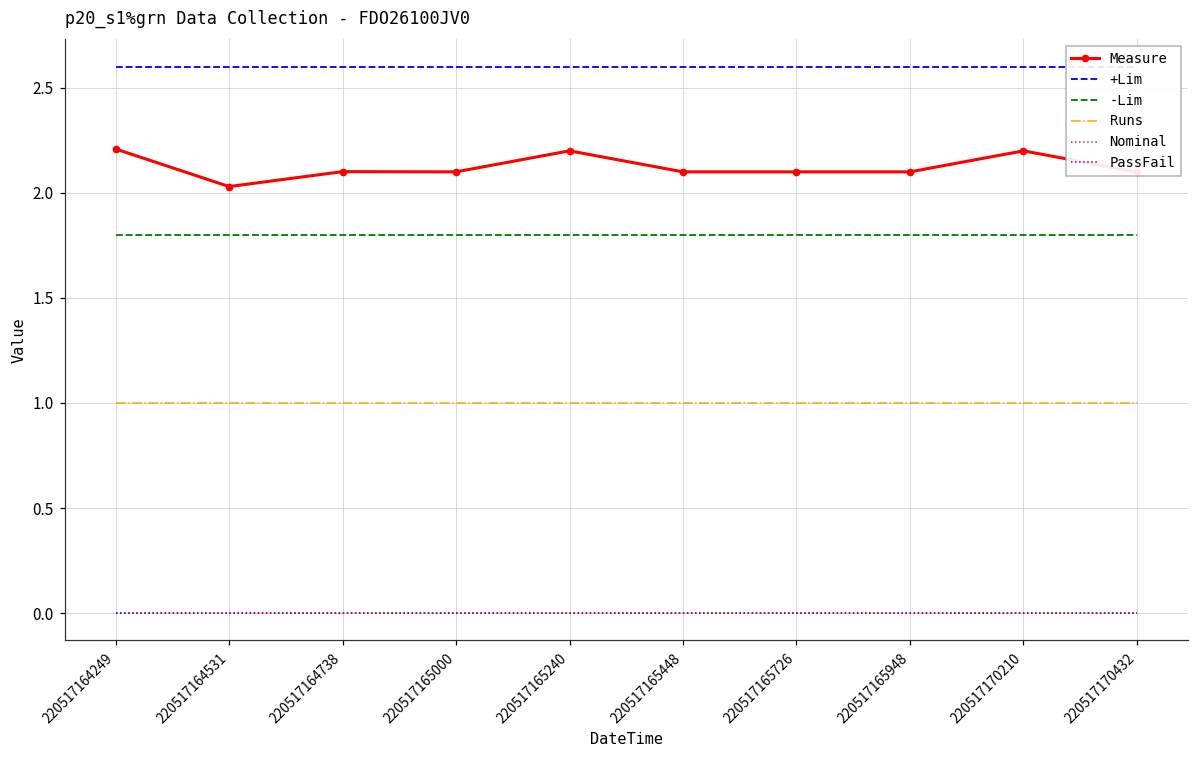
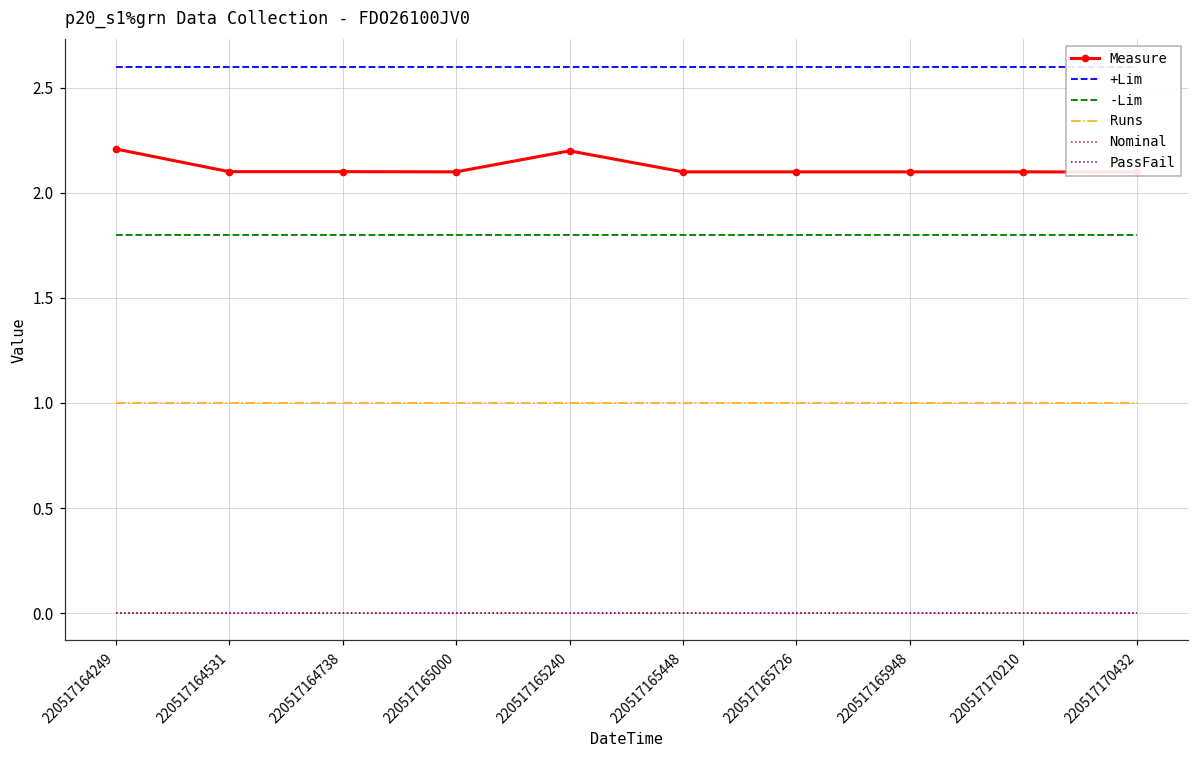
Measure, 220517164531: 2.03 -> 2.10
Measure, 220517170210: 2.2 -> 2.1
